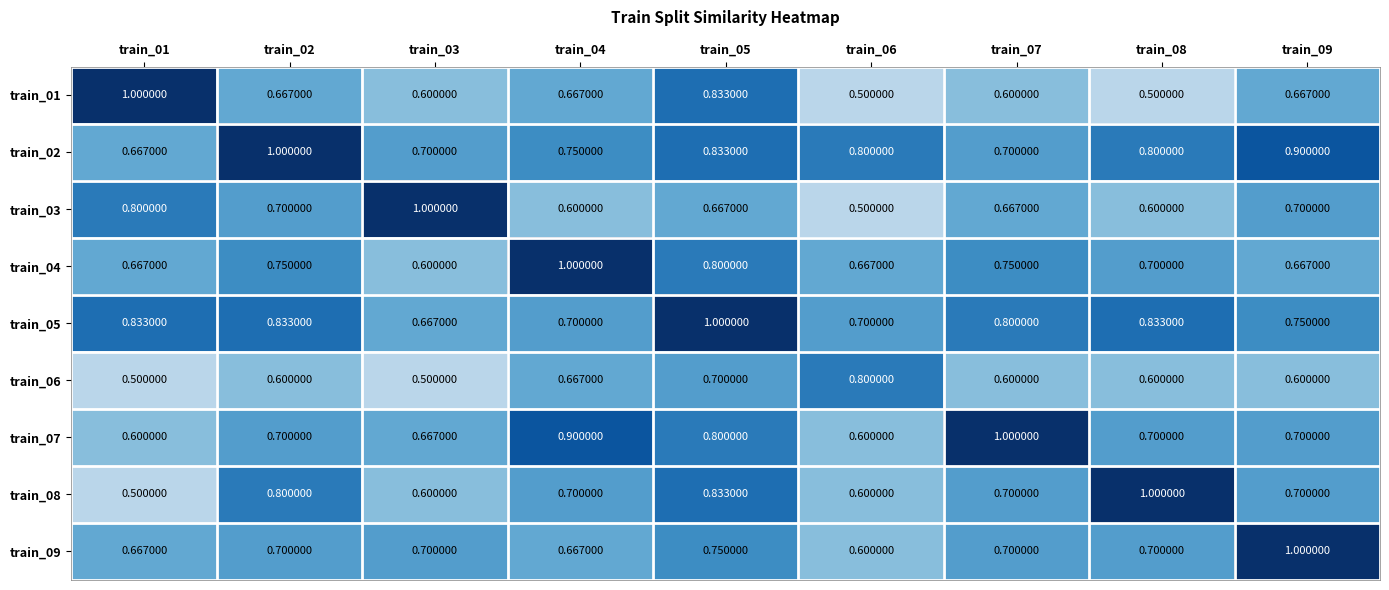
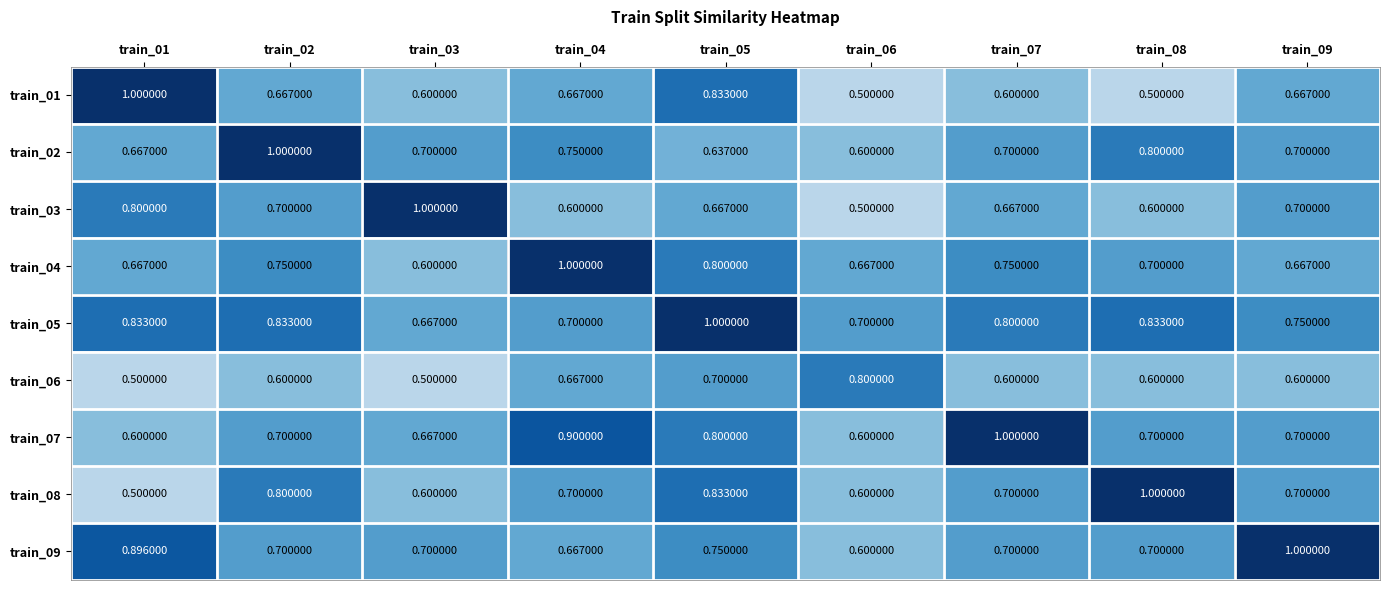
train_02, train_05: 0.833000 -> 0.637000
train_02, train_06: 0.800000 -> 0.600000
train_02, train_09: 0.900000 -> 0.700000
train_09, train_01: 0.667000 -> 0.896000
